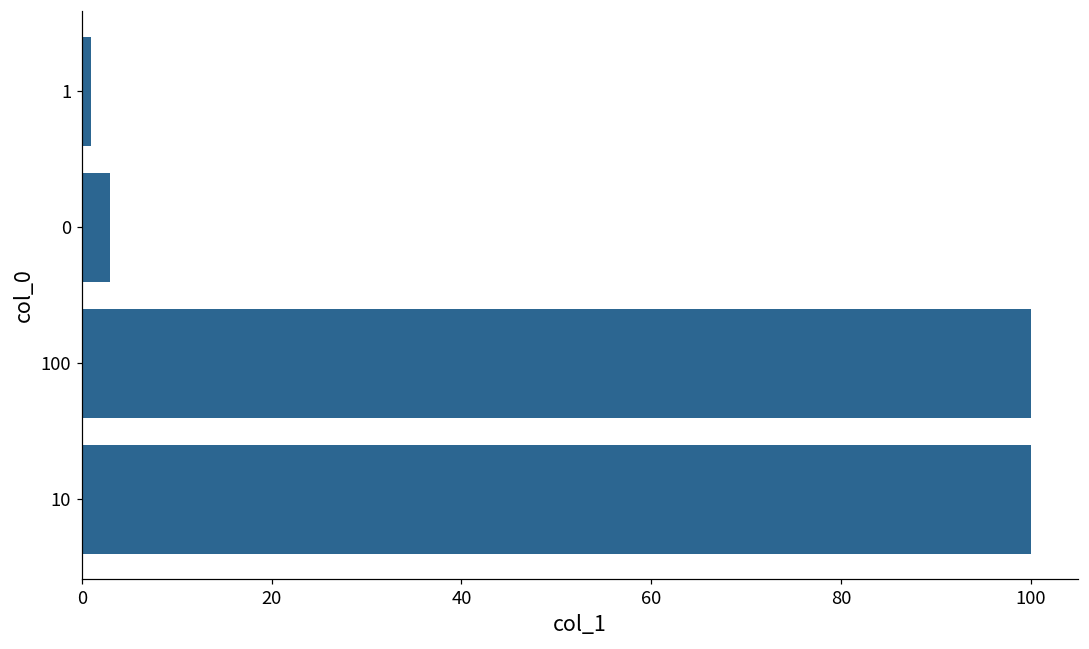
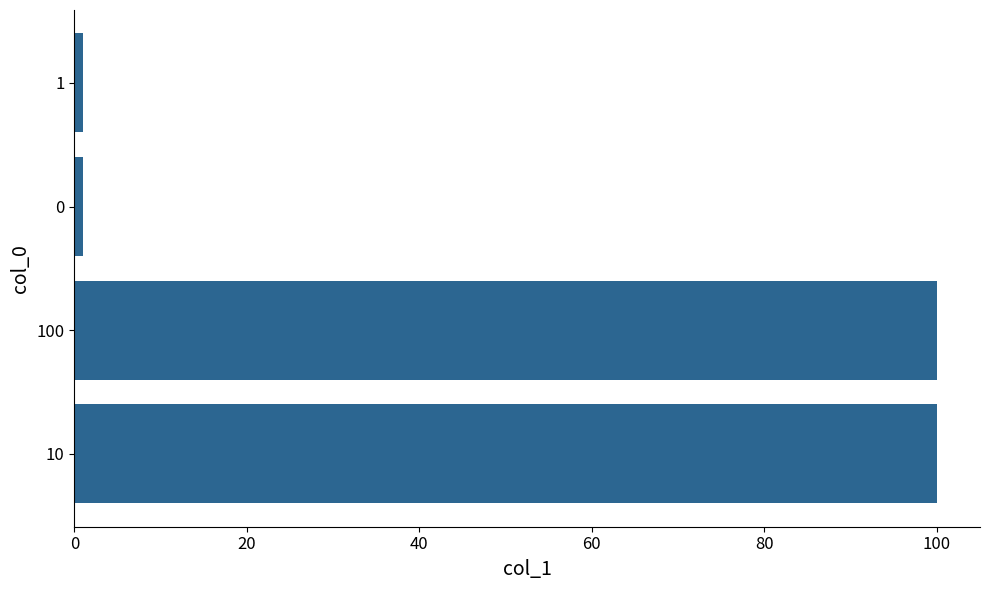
0: 3 -> 1
